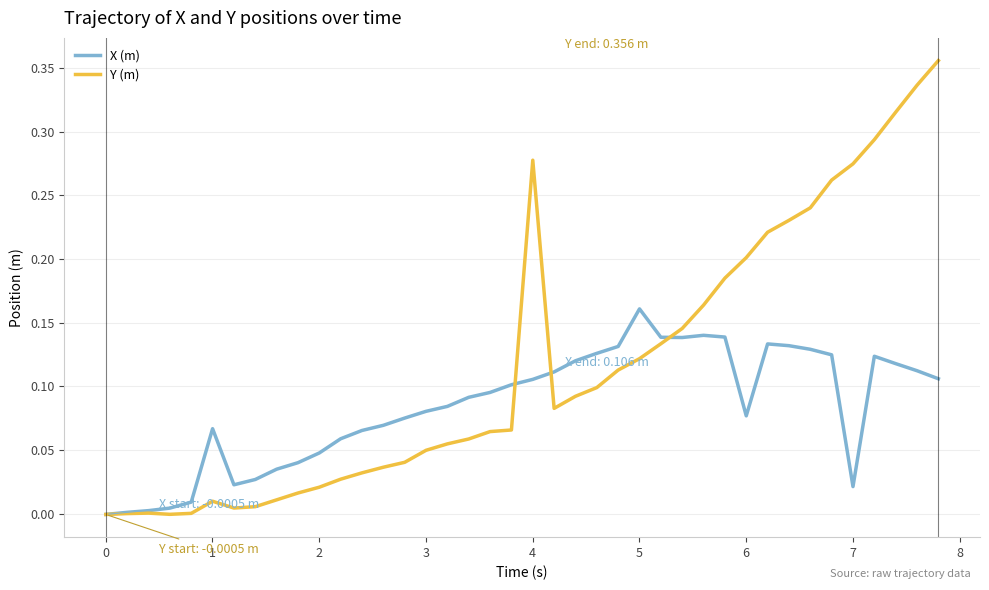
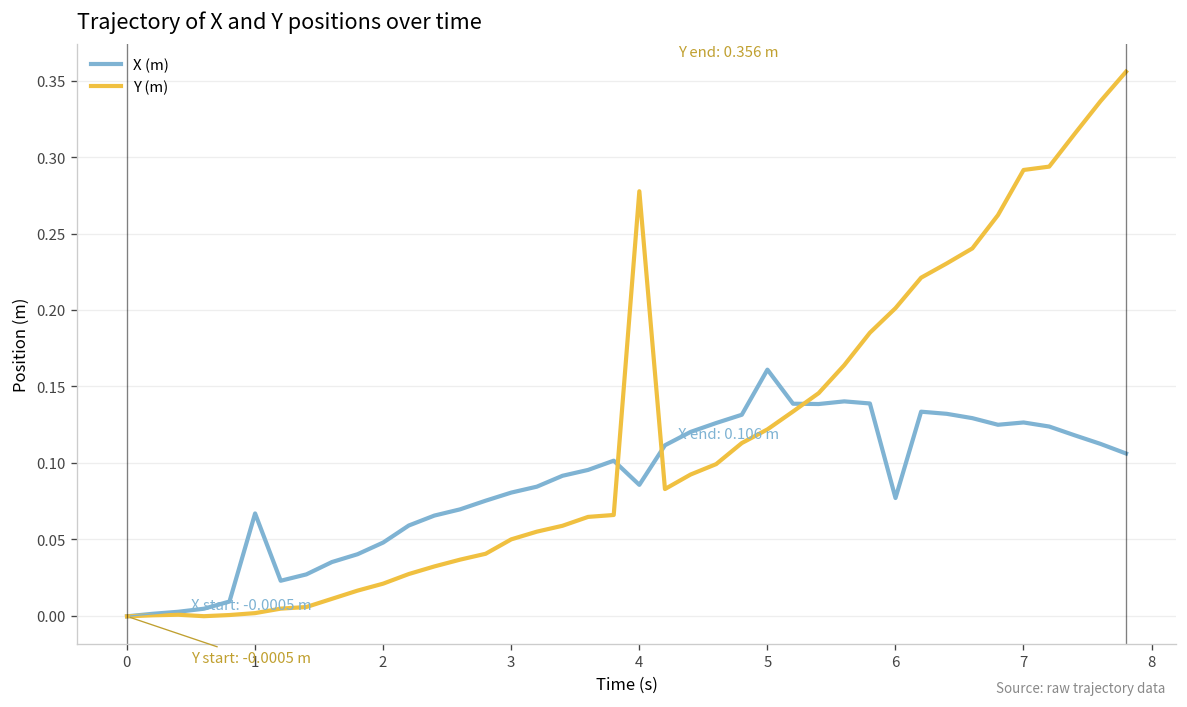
Y (m), 1: 0.010 -> 0.002
X (m), 4: 0.106 -> 0.086
X (m), 7: 0.021 -> 0.126
Y (m), 7: 0.275 -> 0.292
